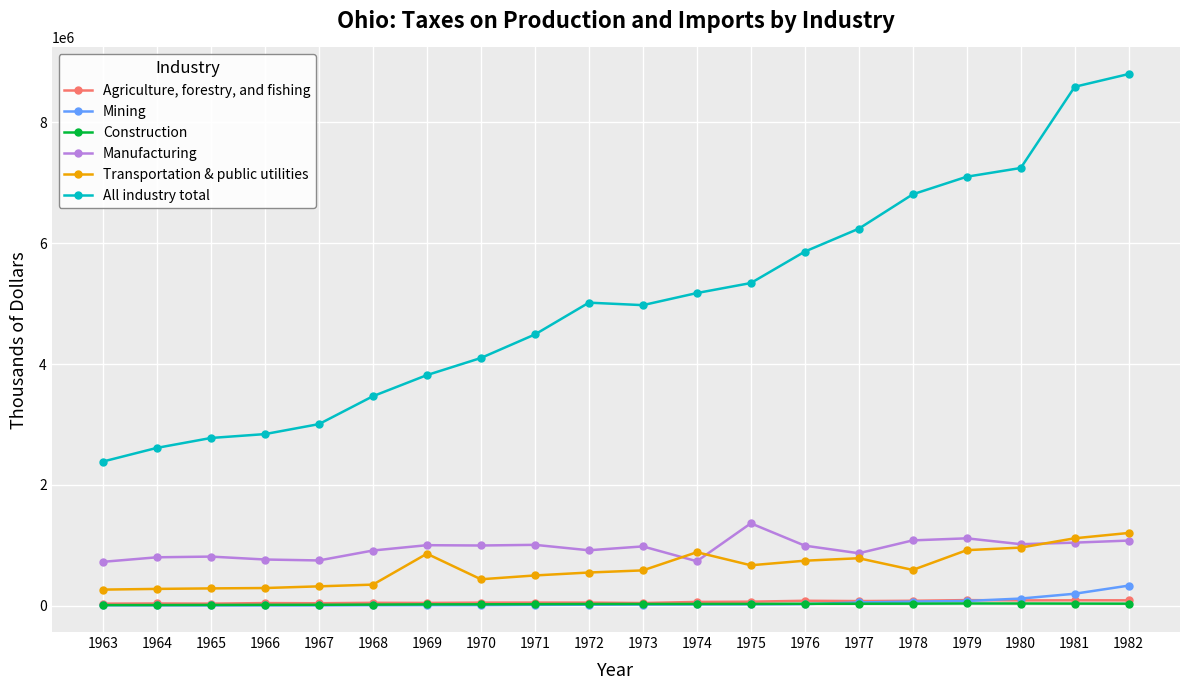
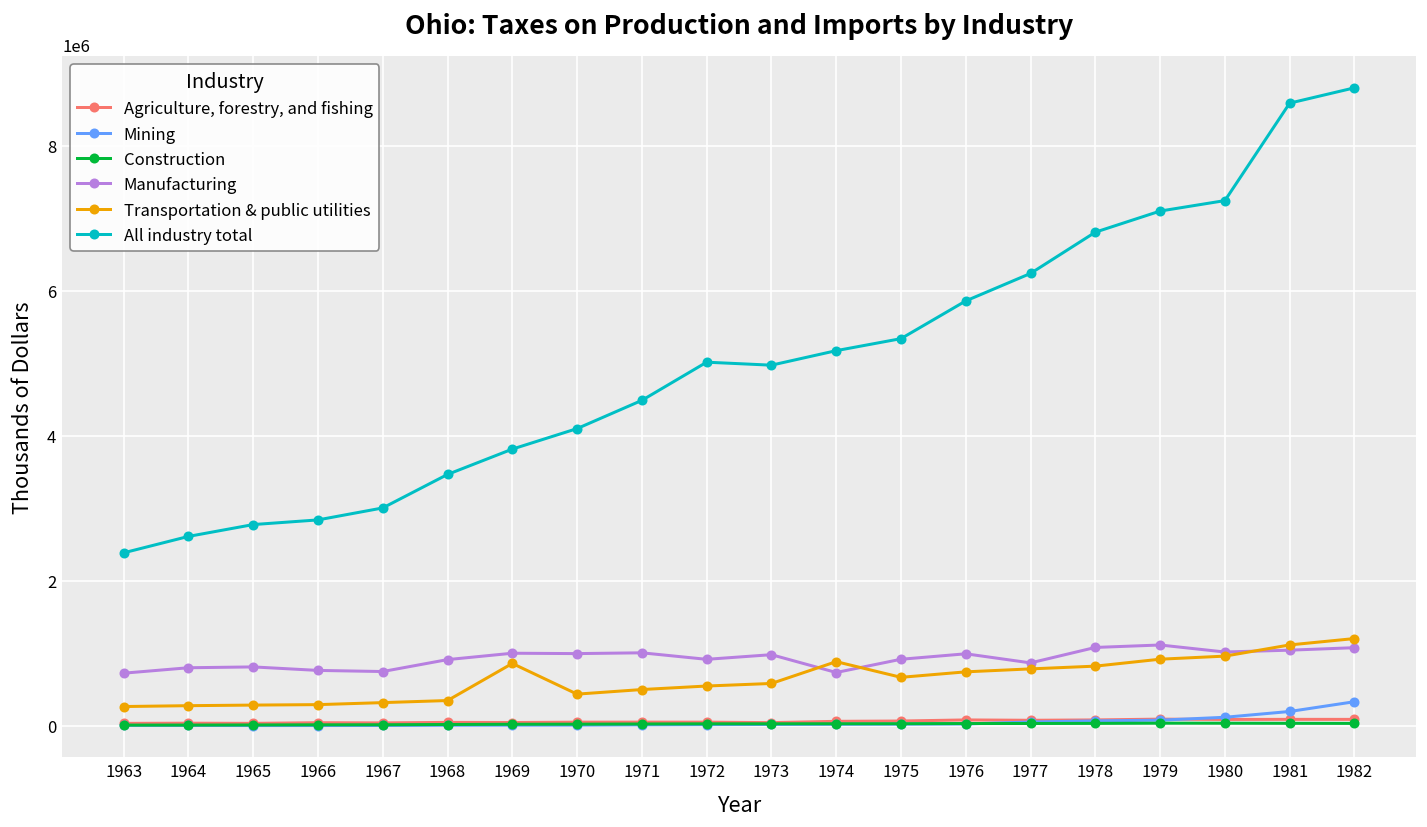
Manufacturing, 1975: 1400000 -> 900000
Transportation & public utilities, 1978: 600000 -> 800000
